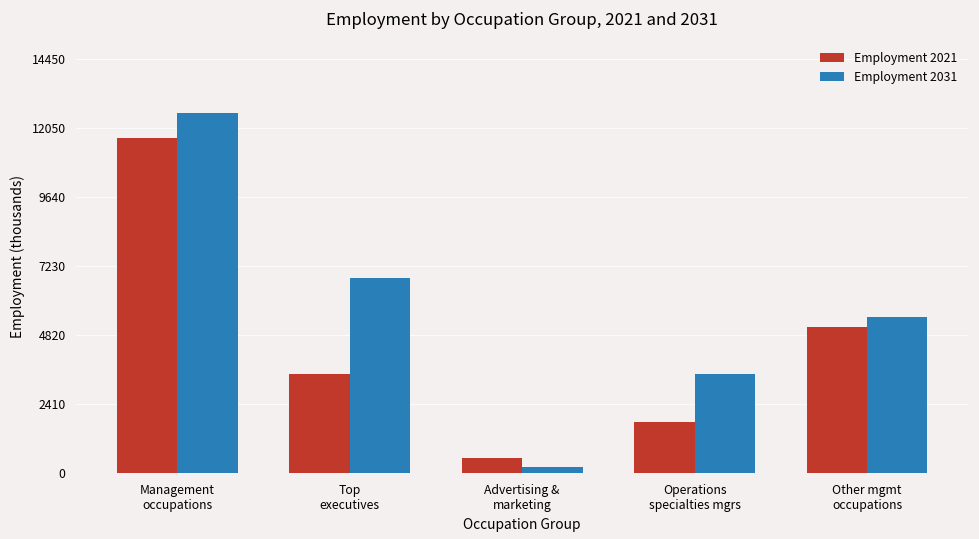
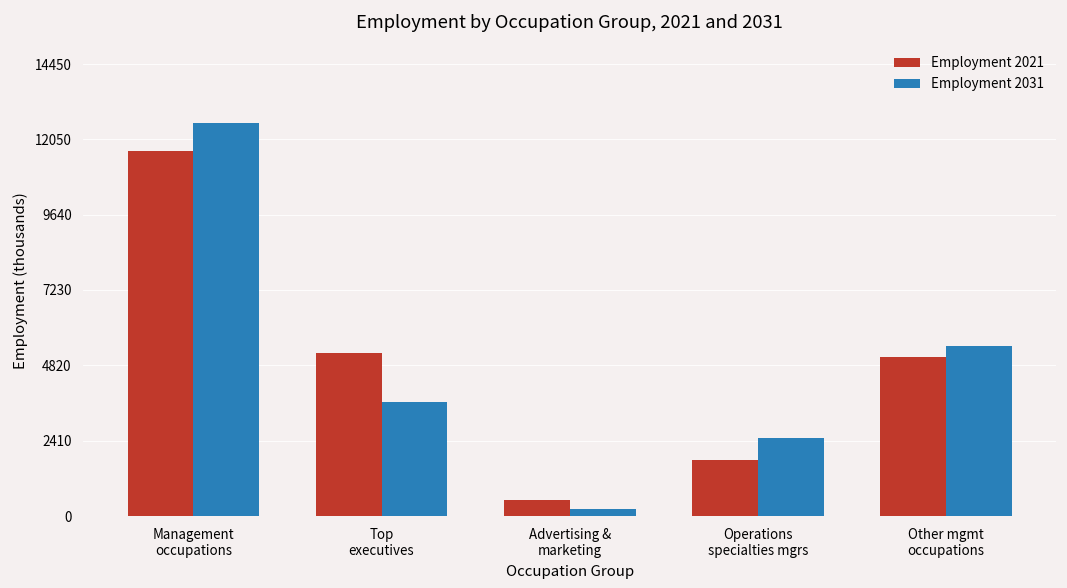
Employment 2021, Top executives: 3400 -> 5200
Employment 2031, Top executives: 6800 -> 3600
Employment 2031, Operations specialties mgrs: 3500 -> 2500
